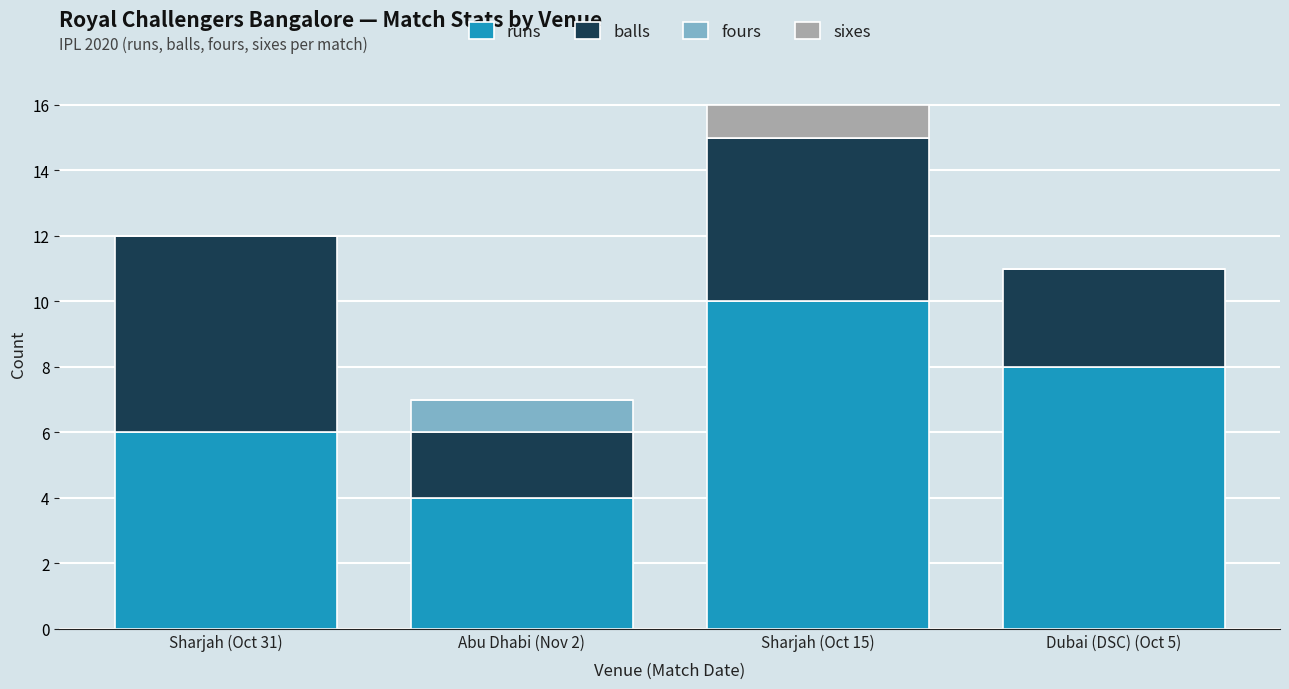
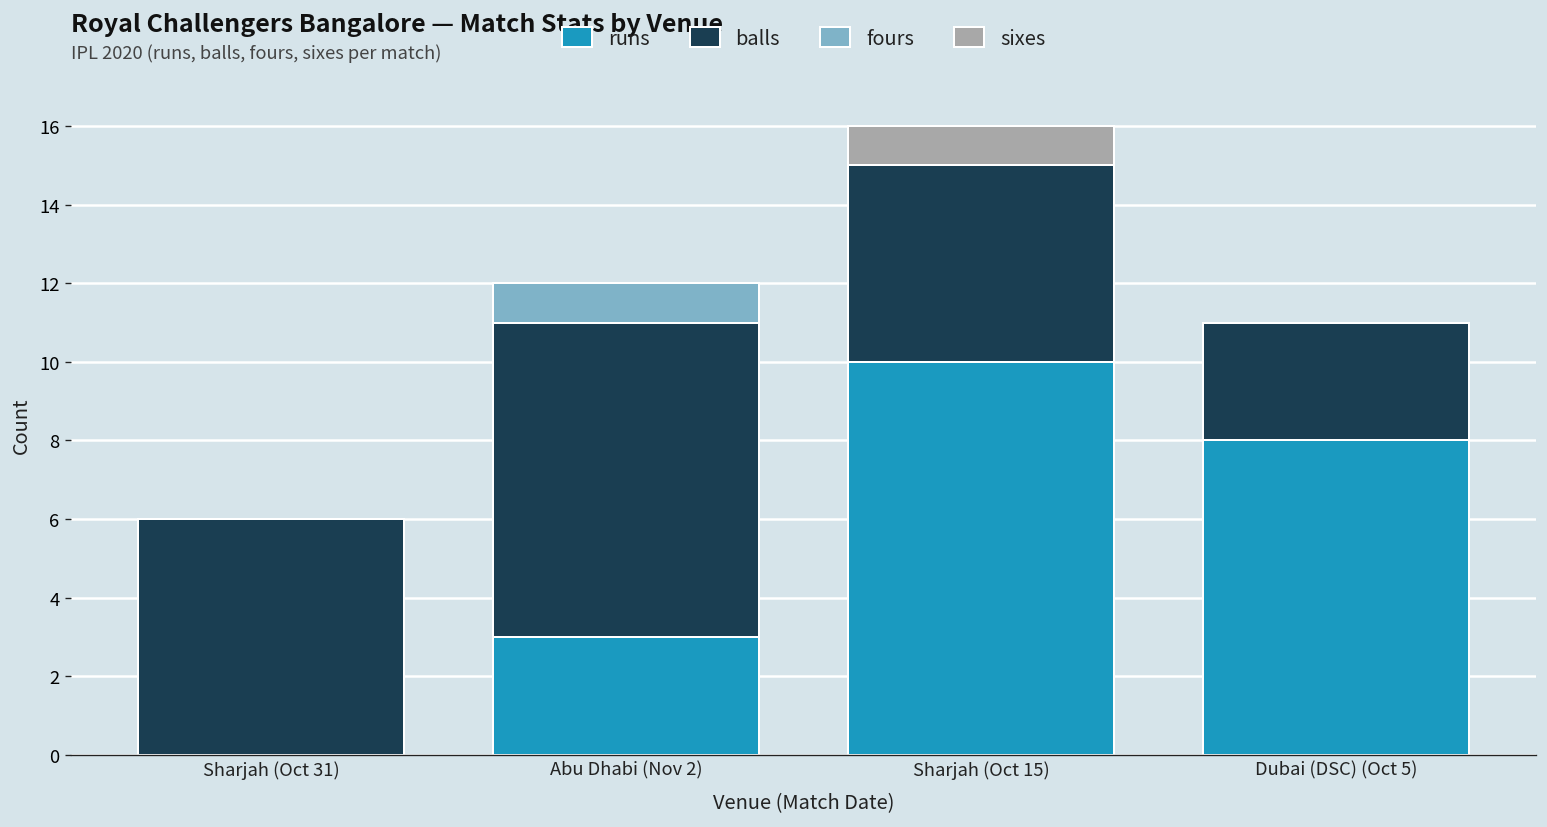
runs, Sharjah (Oct 31): 6 -> 0
runs, Abu Dhabi (Nov 2): 4 -> 3
balls, Abu Dhabi (Nov 2): 2 -> 8
